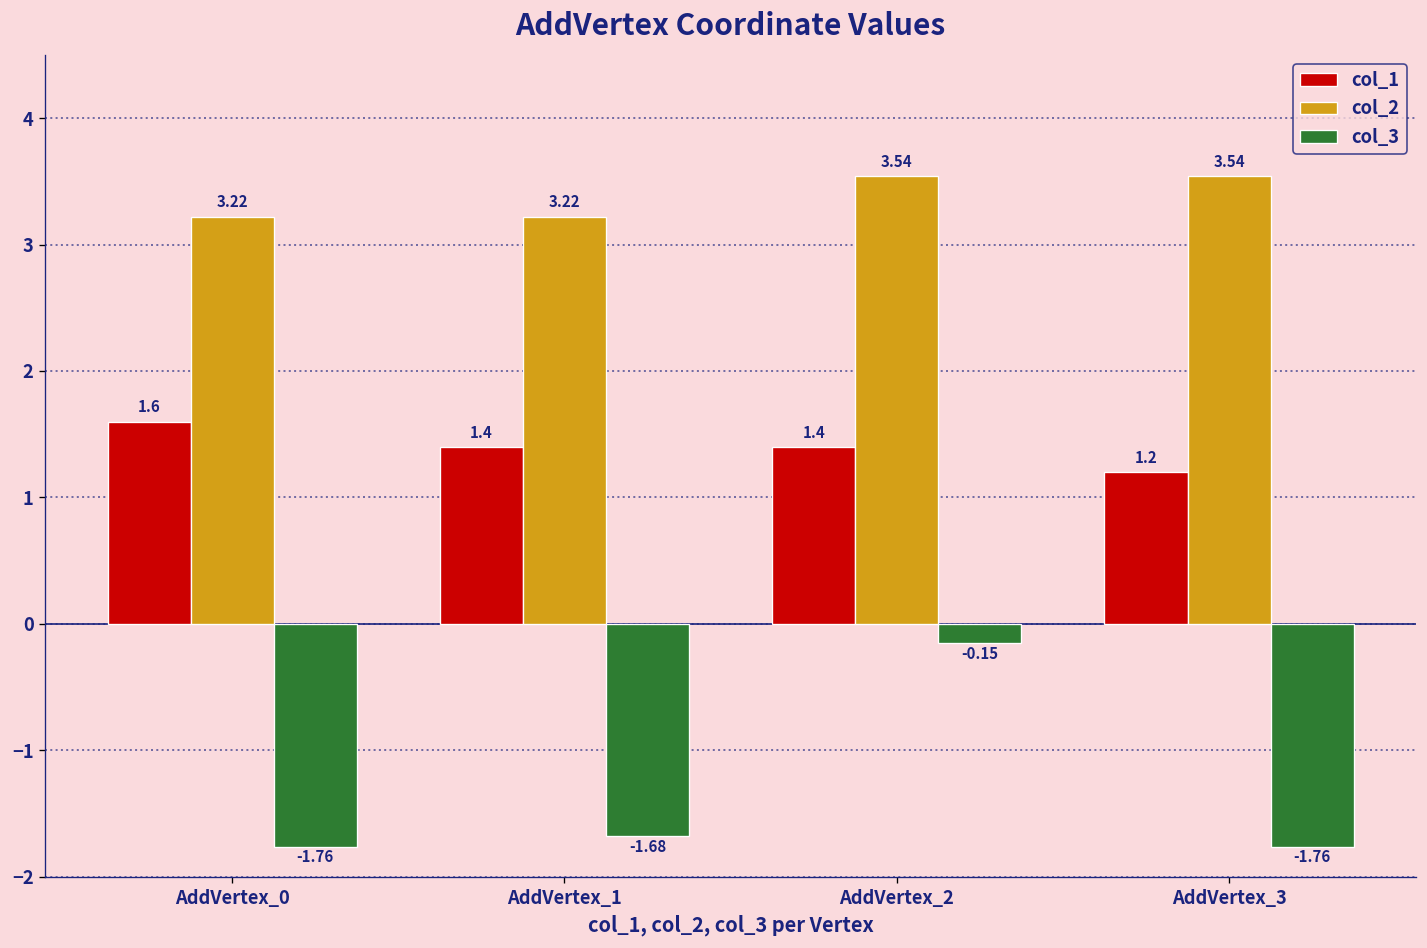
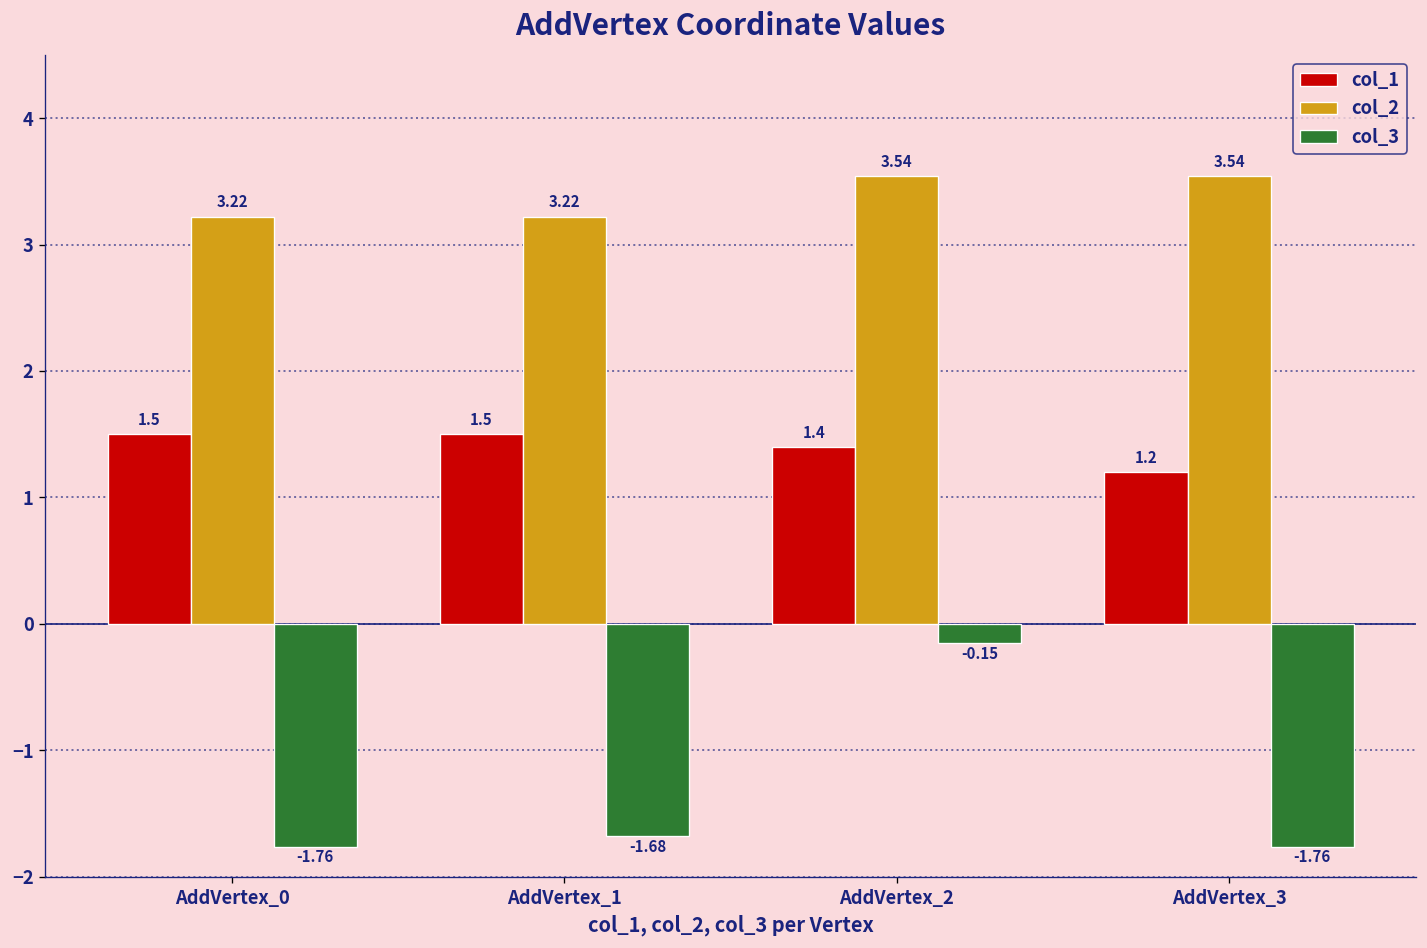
col_1, AddVertex_0: 1.6 -> 1.5
col_1, AddVertex_1: 1.4 -> 1.5
